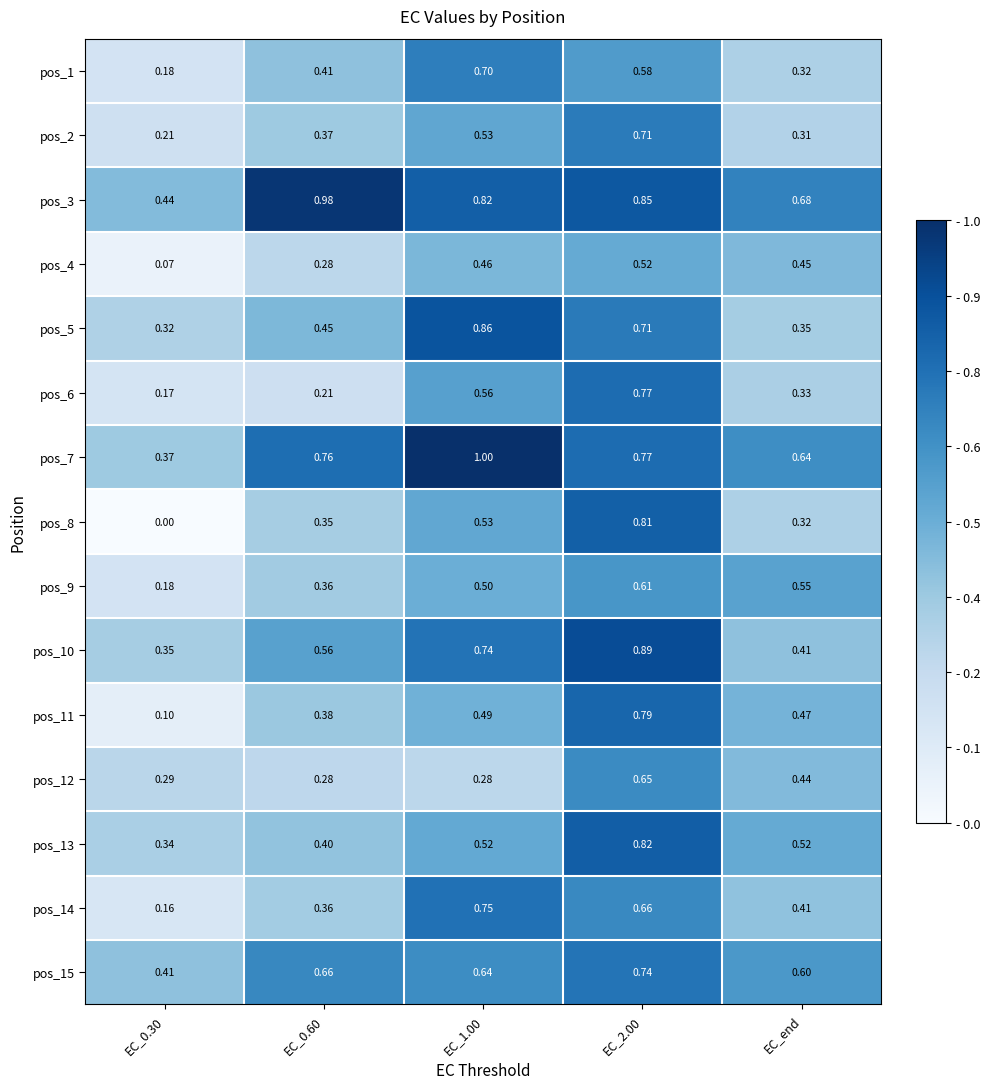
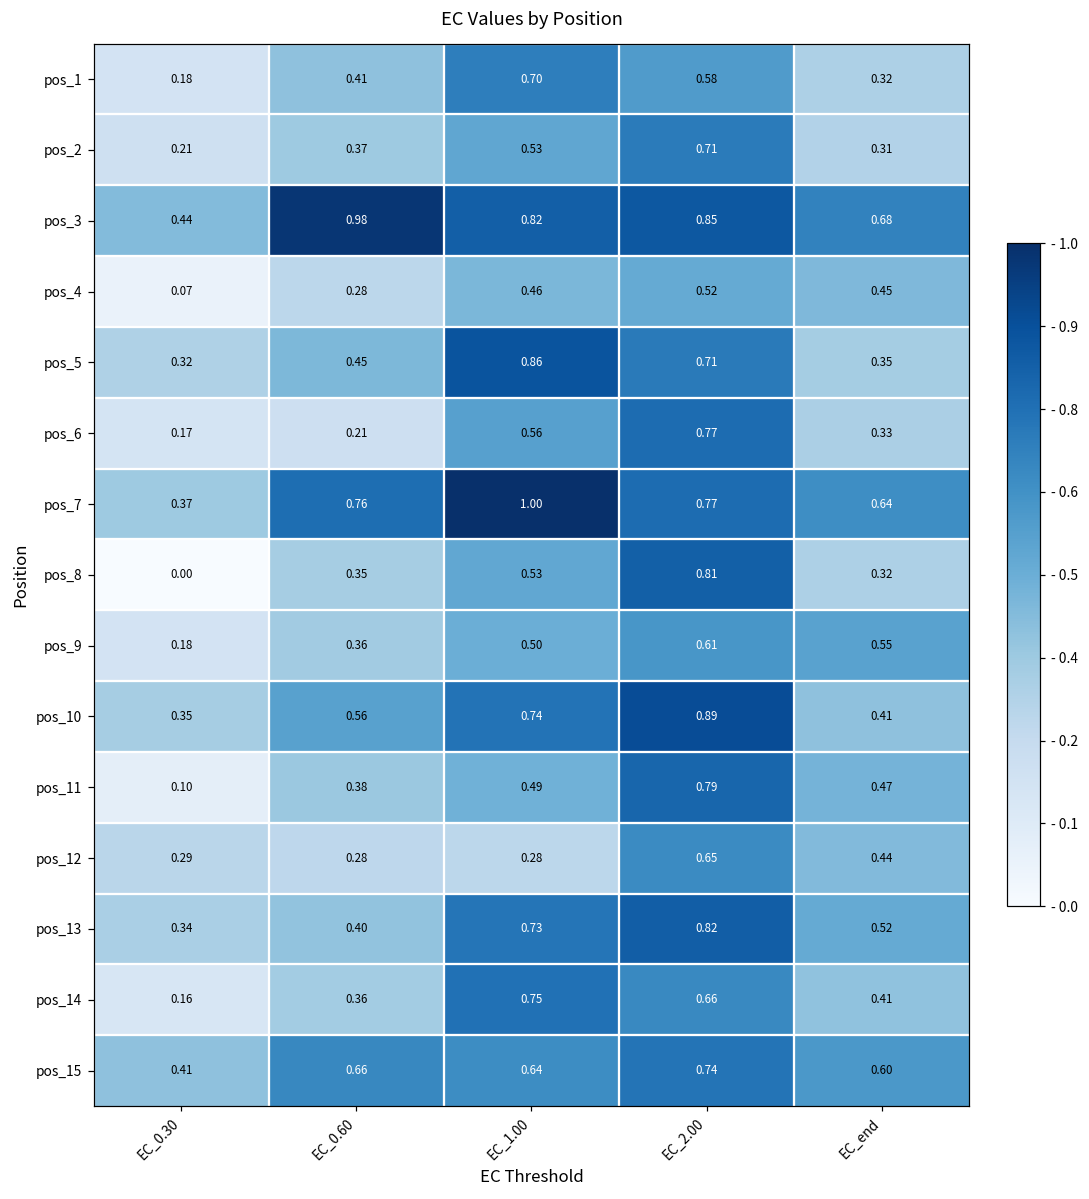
pos_13, EC_1.00: 0.52 -> 0.73
